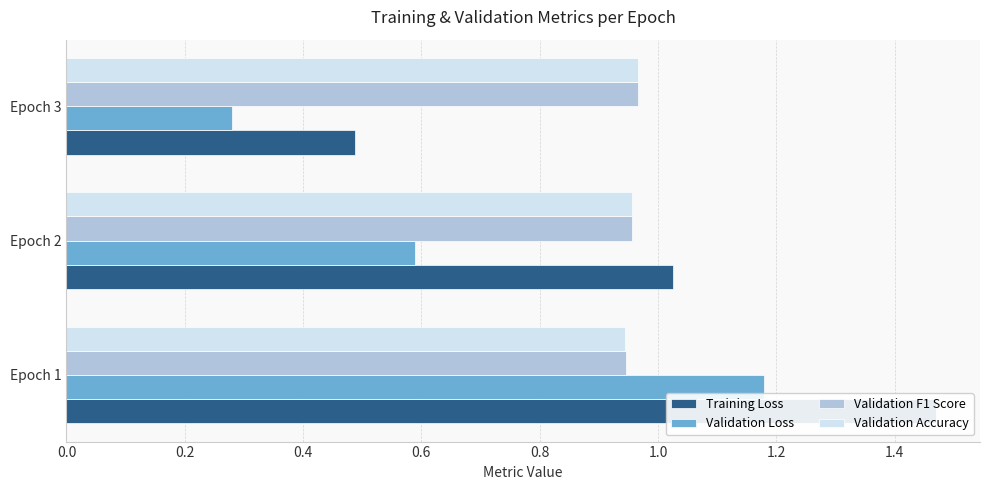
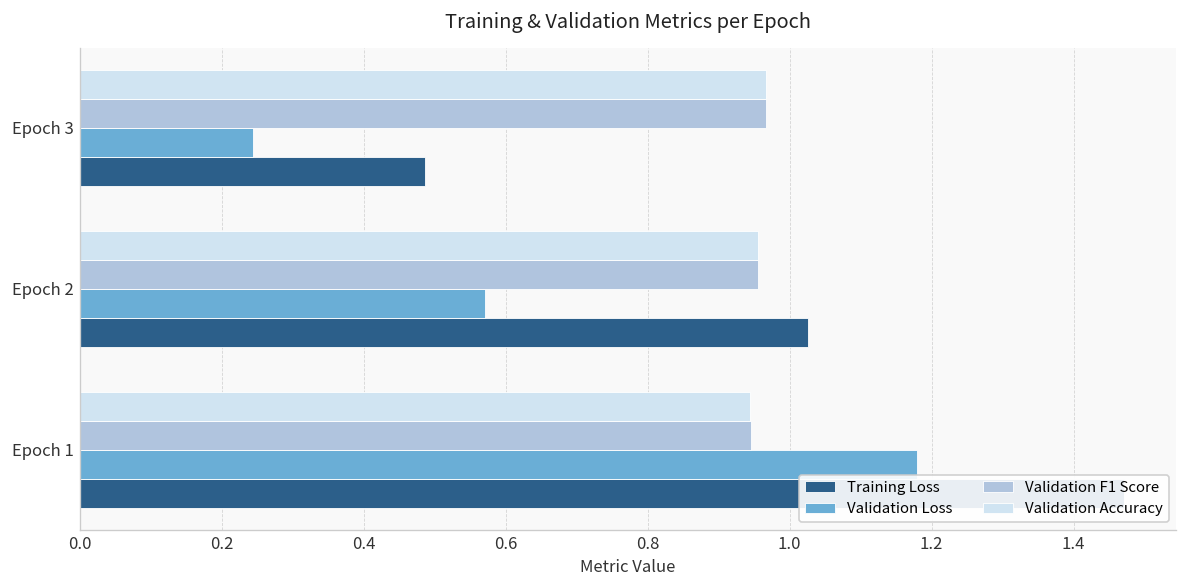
Validation Loss, Epoch 3: 0.28 -> 0.24
Validation Loss, Epoch 2: 0.59 -> 0.57
